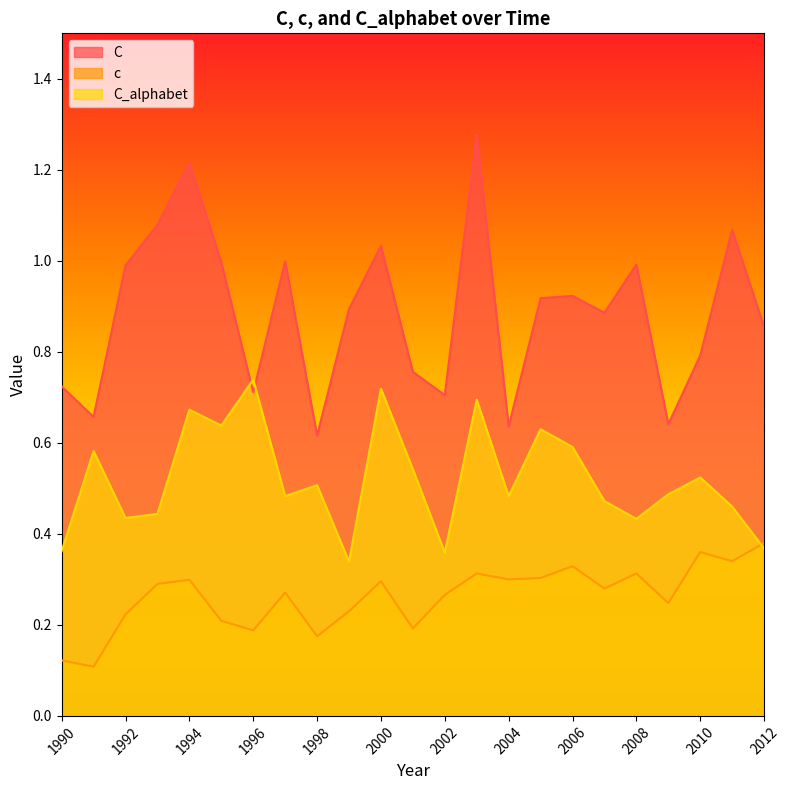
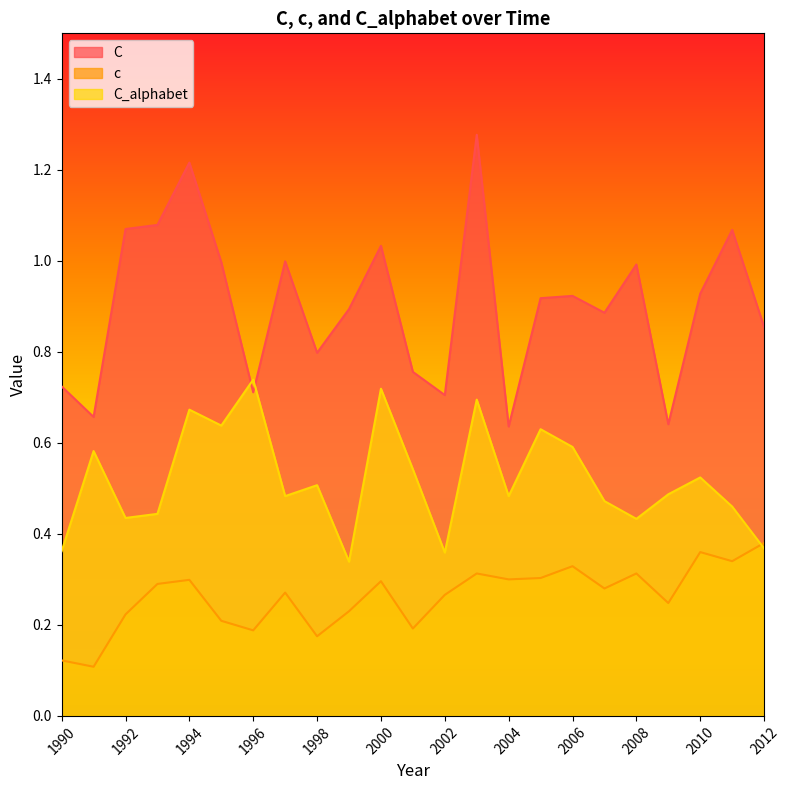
C, 1992: 0.99 -> 1.07
C, 1998: 0.62 -> 0.80
C, 2010: 0.79 -> 0.93
